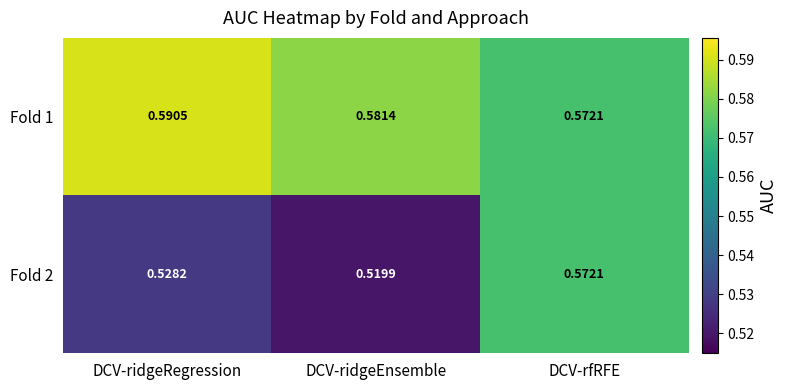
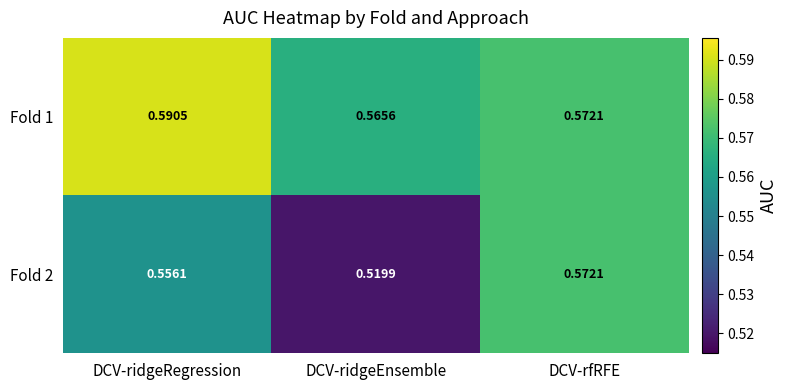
Fold 1, DCV-ridgeEnsemble: 0.5814 -> 0.5656
Fold 2, DCV-ridgeRegression: 0.5282 -> 0.5561
